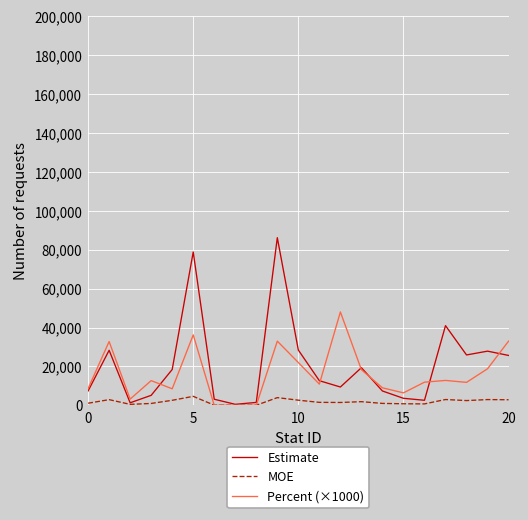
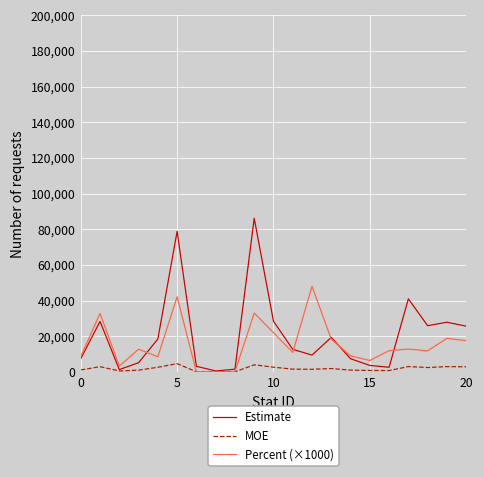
Percent (×1000), 5: 36,000 -> 42,000
Percent (×1000), 20: 33,000 -> 18,000
